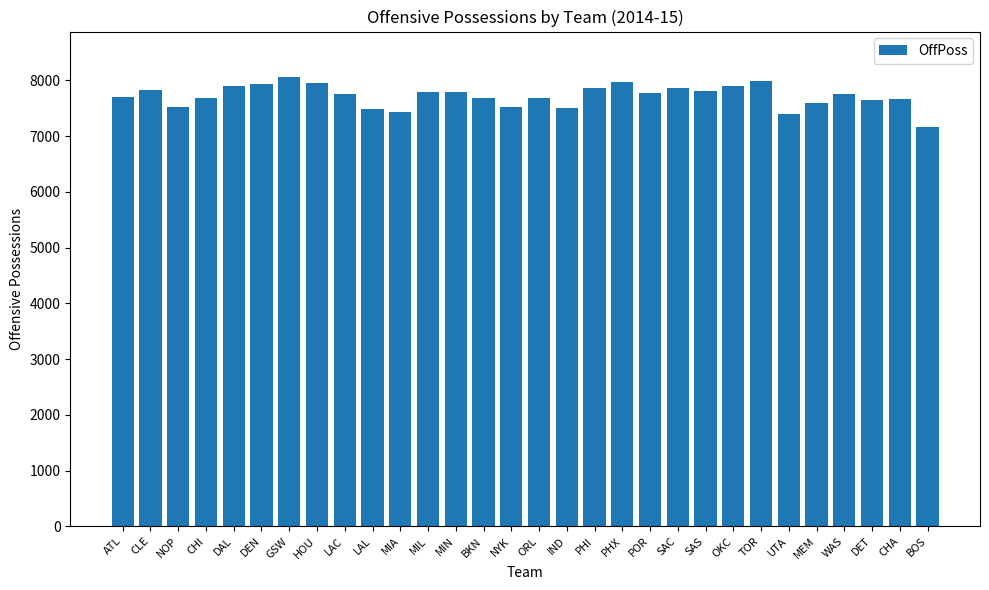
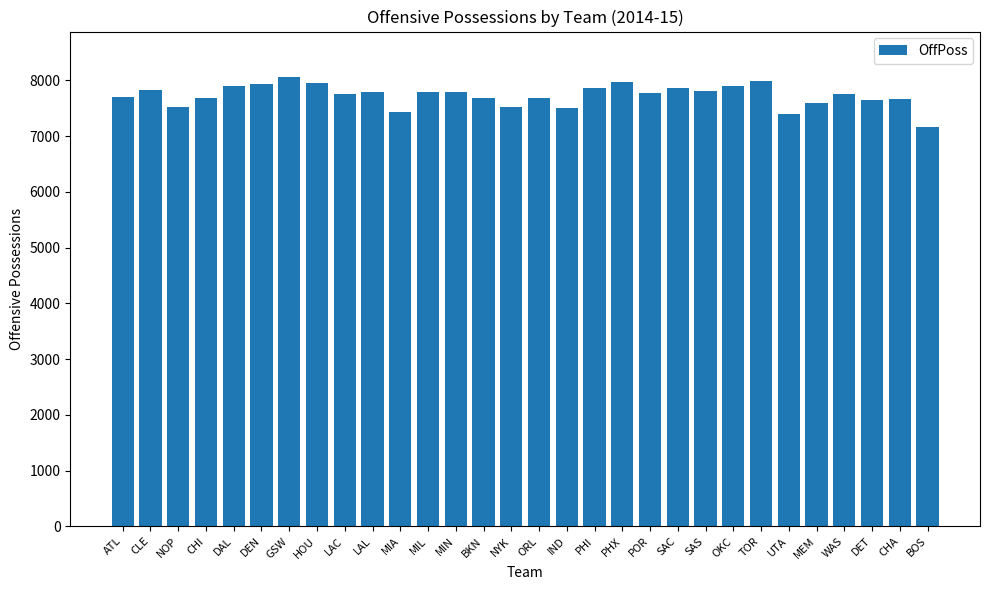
LAL: 7500 -> 7800
